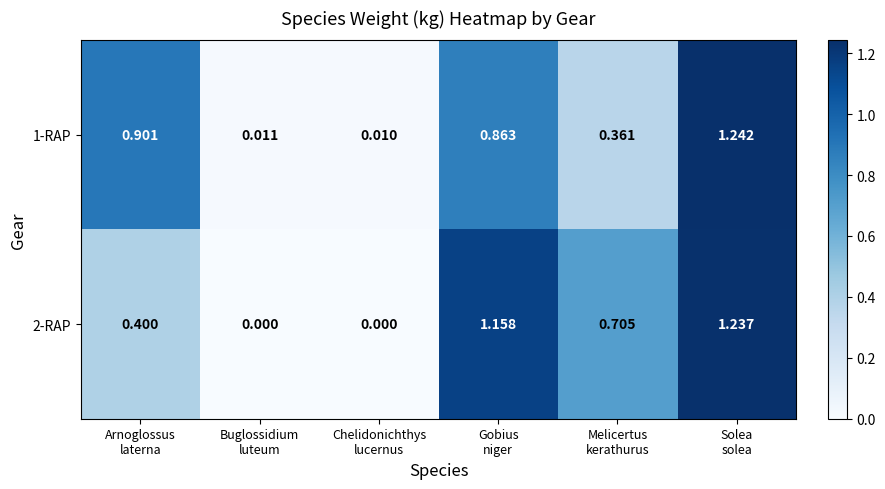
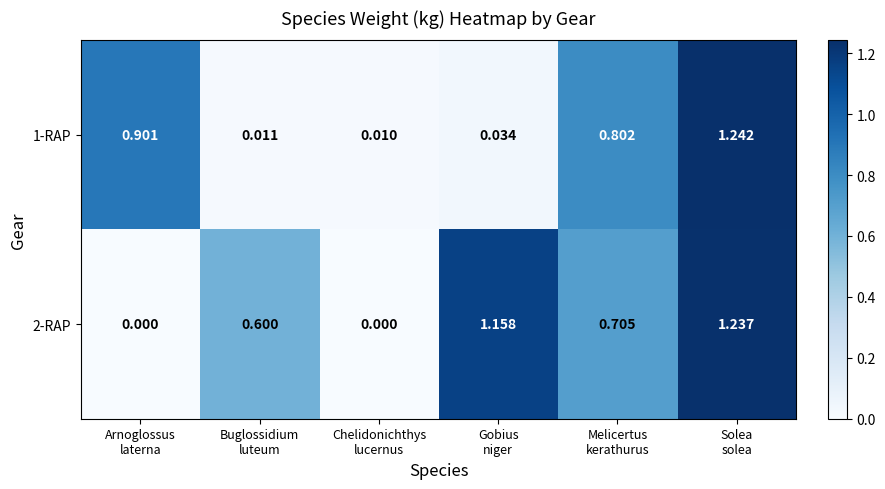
1-RAP, Gobius niger: 0.863 -> 0.034
1-RAP, Melicertus kerathurus: 0.361 -> 0.802
2-RAP, Arnoglossus laterna: 0.400 -> 0.000
2-RAP, Buglossidium luteum: 0.000 -> 0.600
